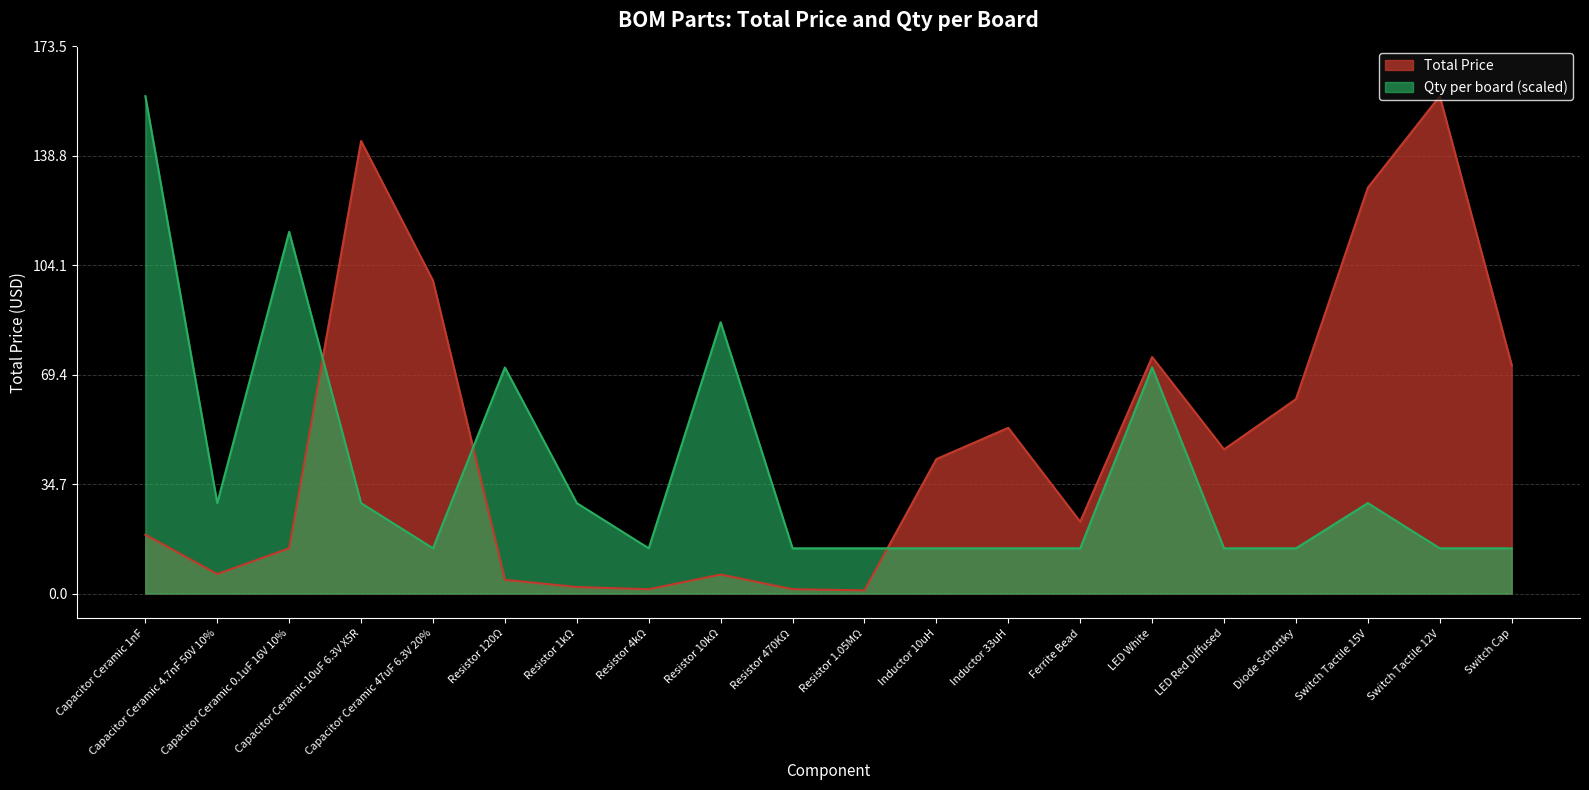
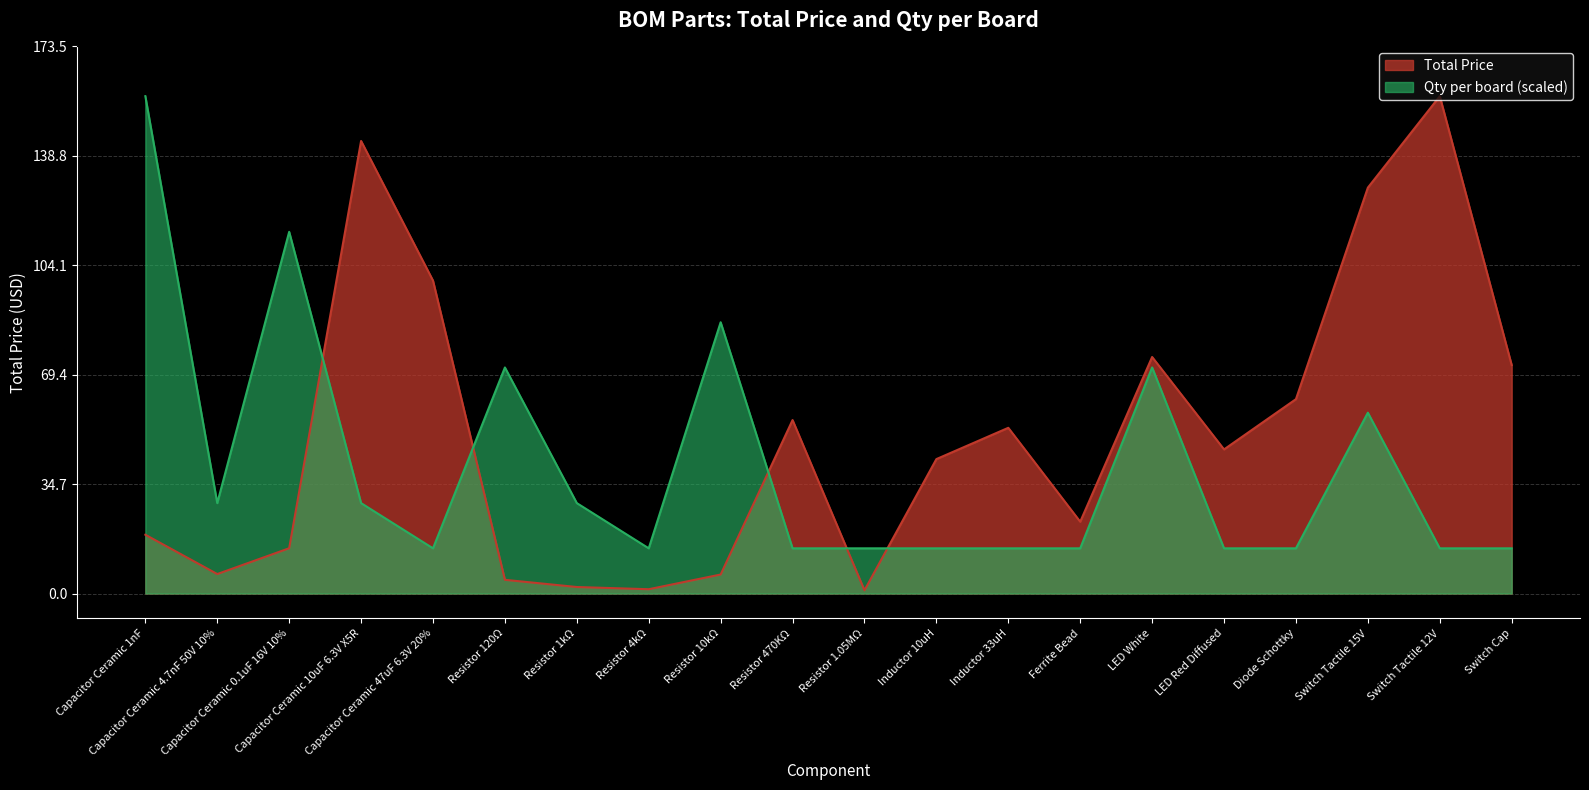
Total Price, Resistor 470KΩ: 1 -> 55
Qty per board (scaled), Switch Tactile 15V: 29 -> 57
